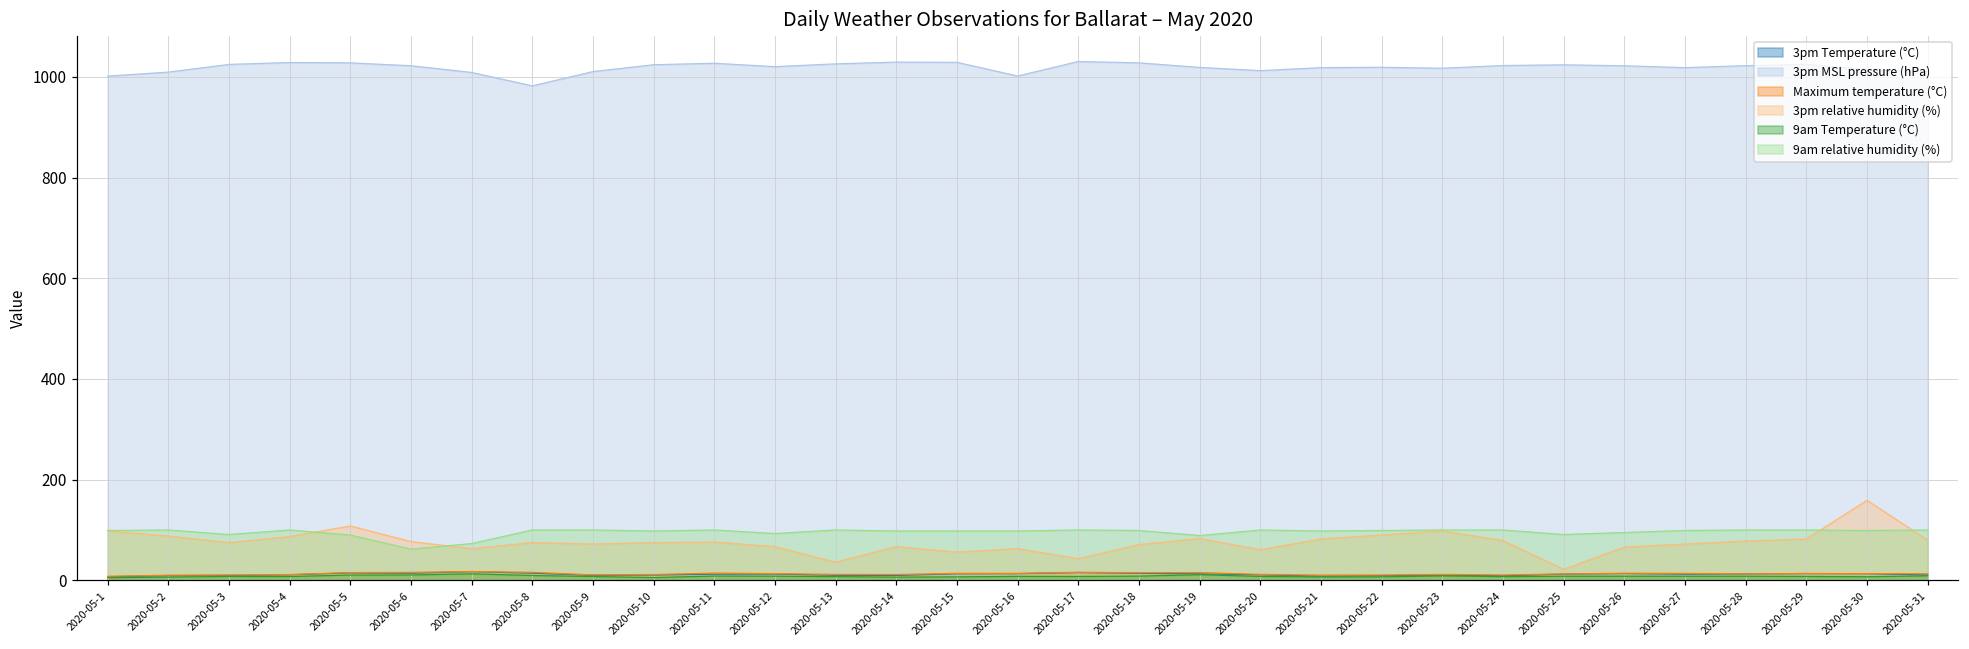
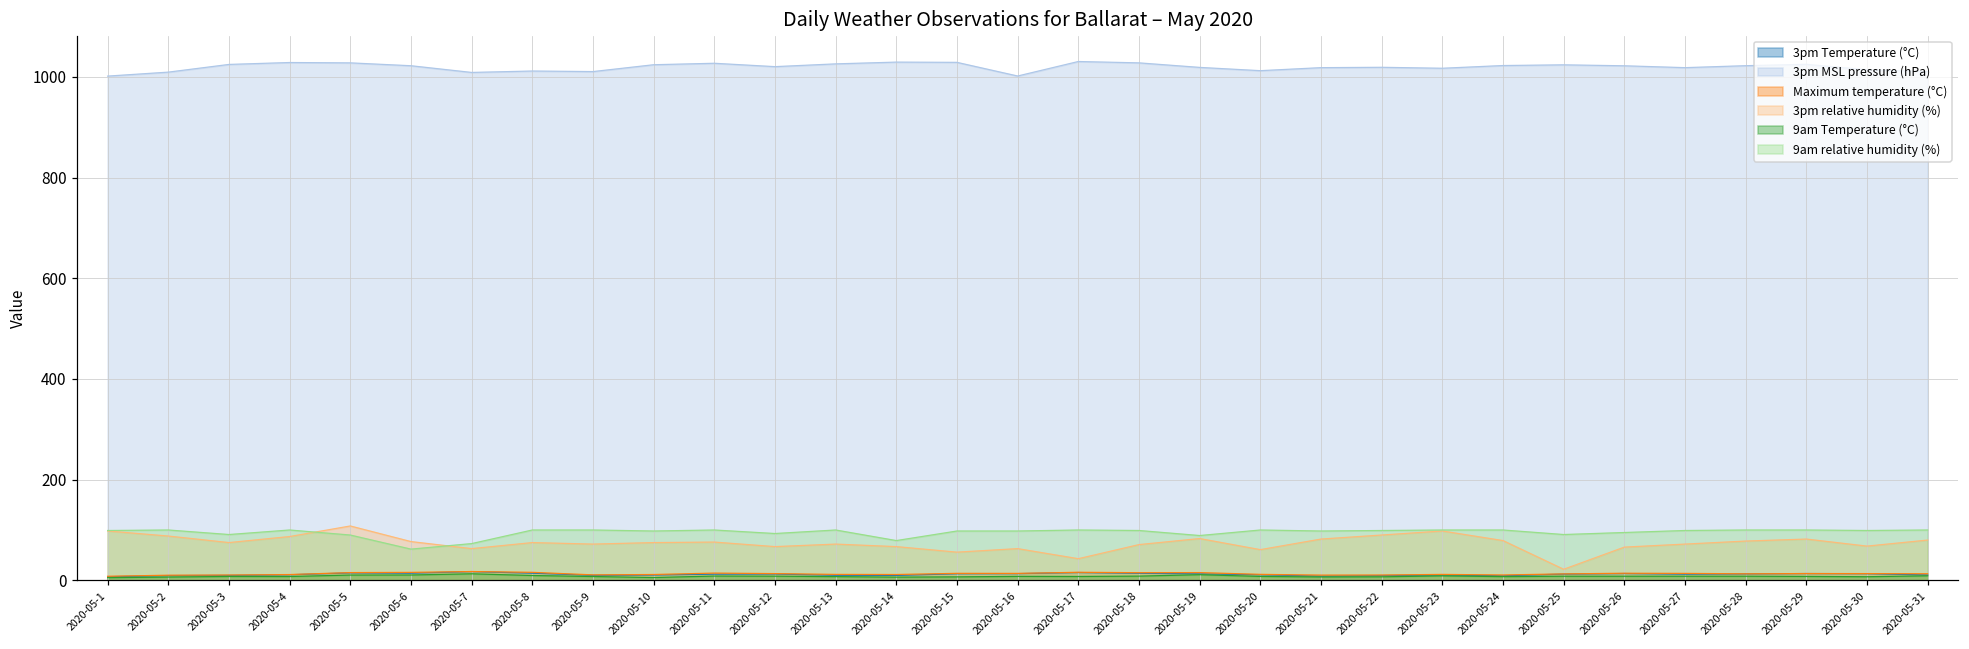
3pm MSL pressure (hPa), 2020-05-8: 980 -> 1010
3pm relative humidity (%), 2020-05-13: 40 -> 70
9am relative humidity (%), 2020-05-14: 100 -> 80
3pm relative humidity (%), 2020-05-30: 160 -> 70
